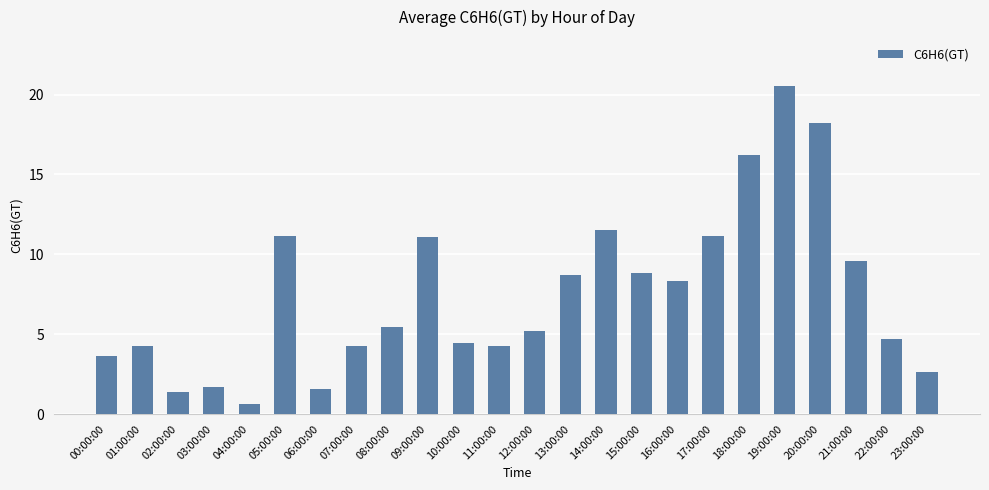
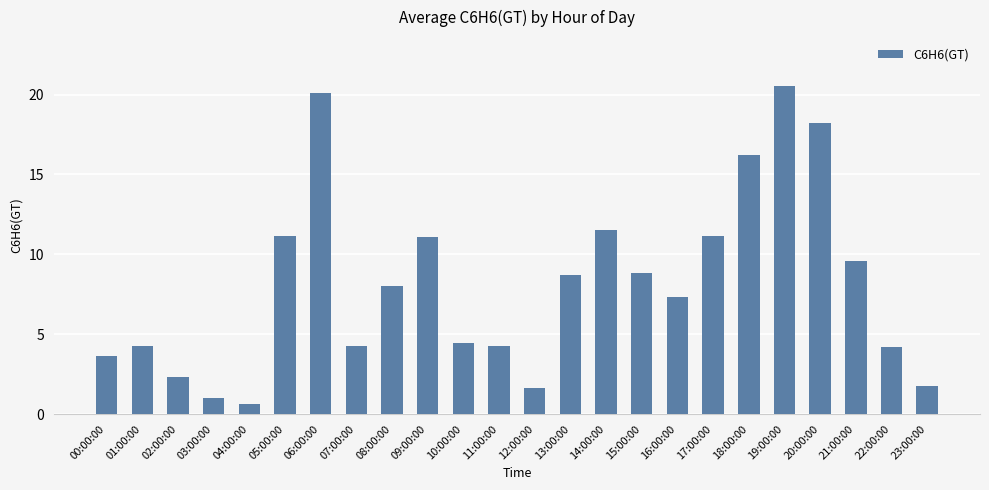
02:00:00: 1.4 -> 2.3
03:00:00: 1.7 -> 1.0
06:00:00: 1.6 -> 20.1
08:00:00: 5.4 -> 8.0
12:00:00: 5.2 -> 1.7
16:00:00: 8.3 -> 7.3
22:00:00: 4.7 -> 4.2
23:00:00: 2.7 -> 1.8
